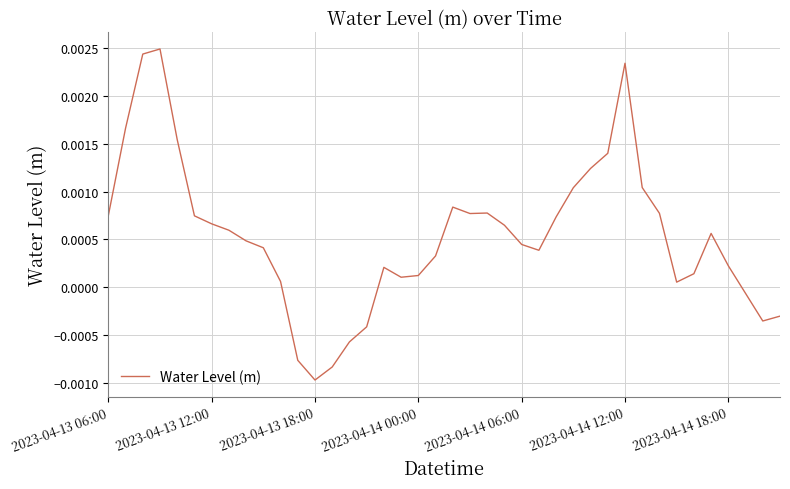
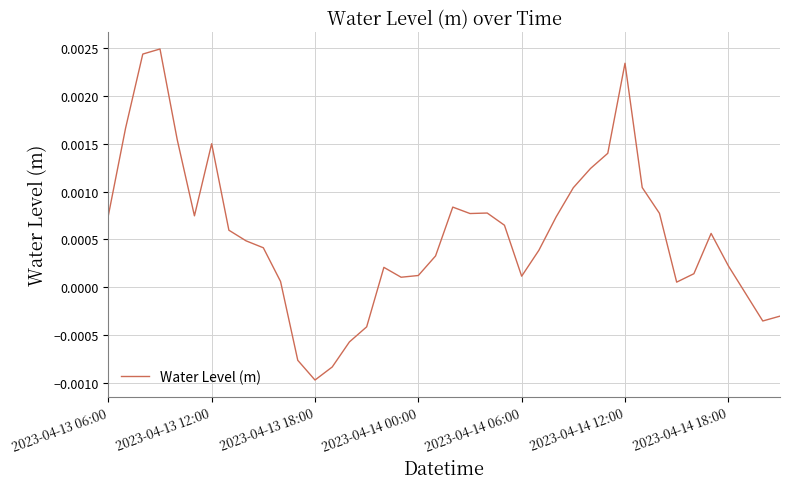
2023-04-13 12:00: 0.0007 -> 0.0015
2023-04-14 06:00: 0.0004 -> 0.0001
